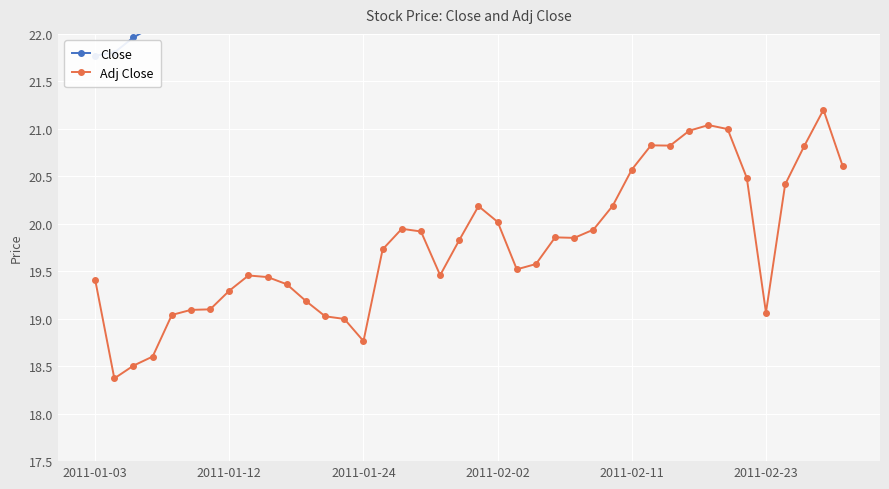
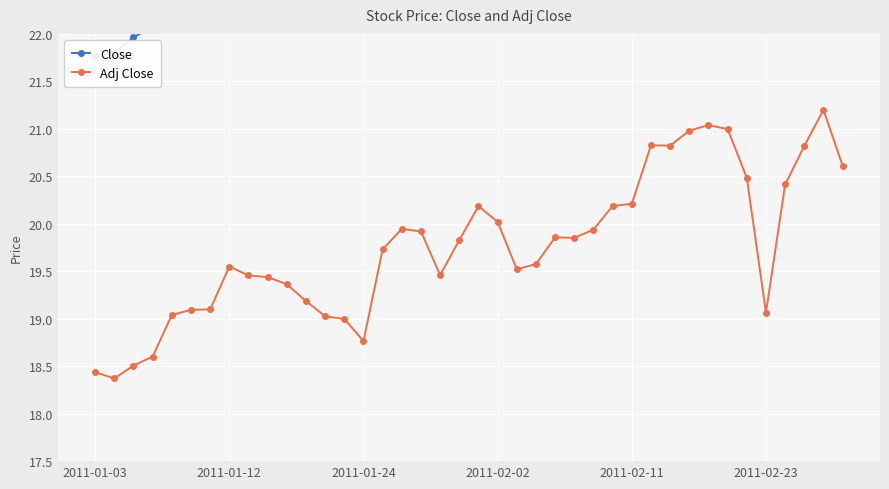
Adj Close, 2011-01-03: 19.4 -> 18.4
Adj Close, 2011-01-12: 19.3 -> 19.5
Adj Close, 2011-02-11: 20.6 -> 20.2
